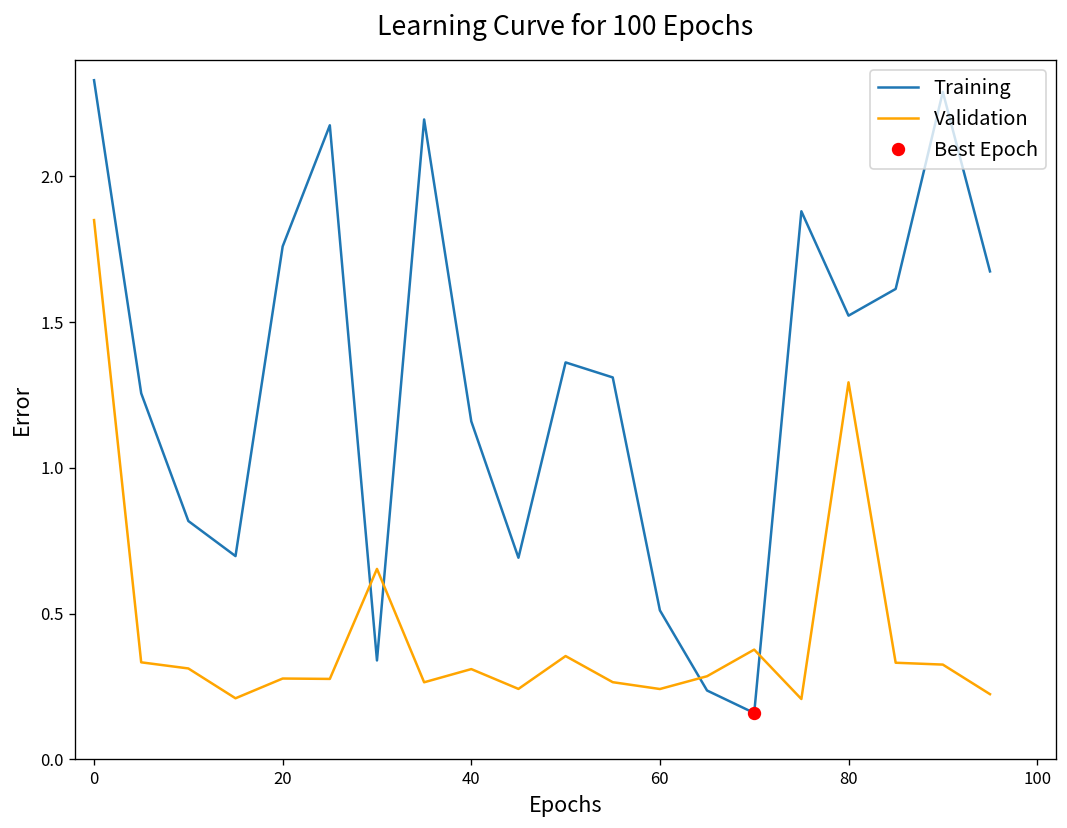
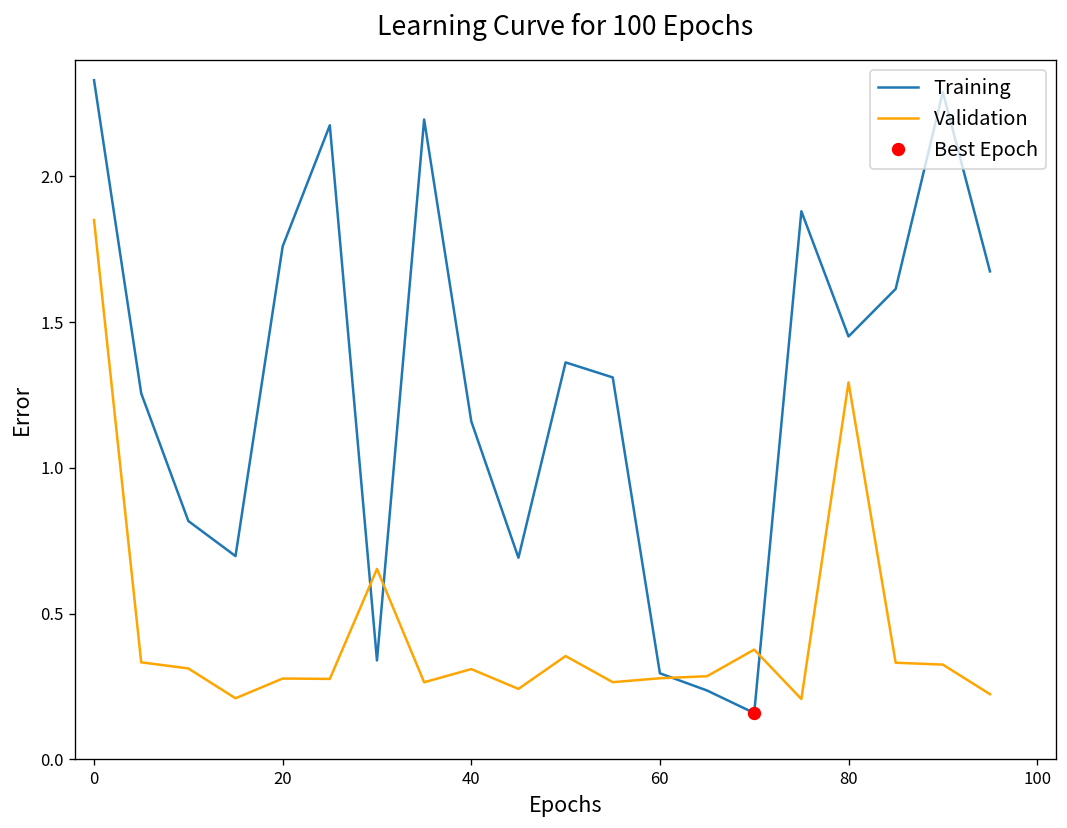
Training, 60: 0.51 -> 0.29
Validation, 60: 0.24 -> 0.28
Training, 80: 1.52 -> 1.45
